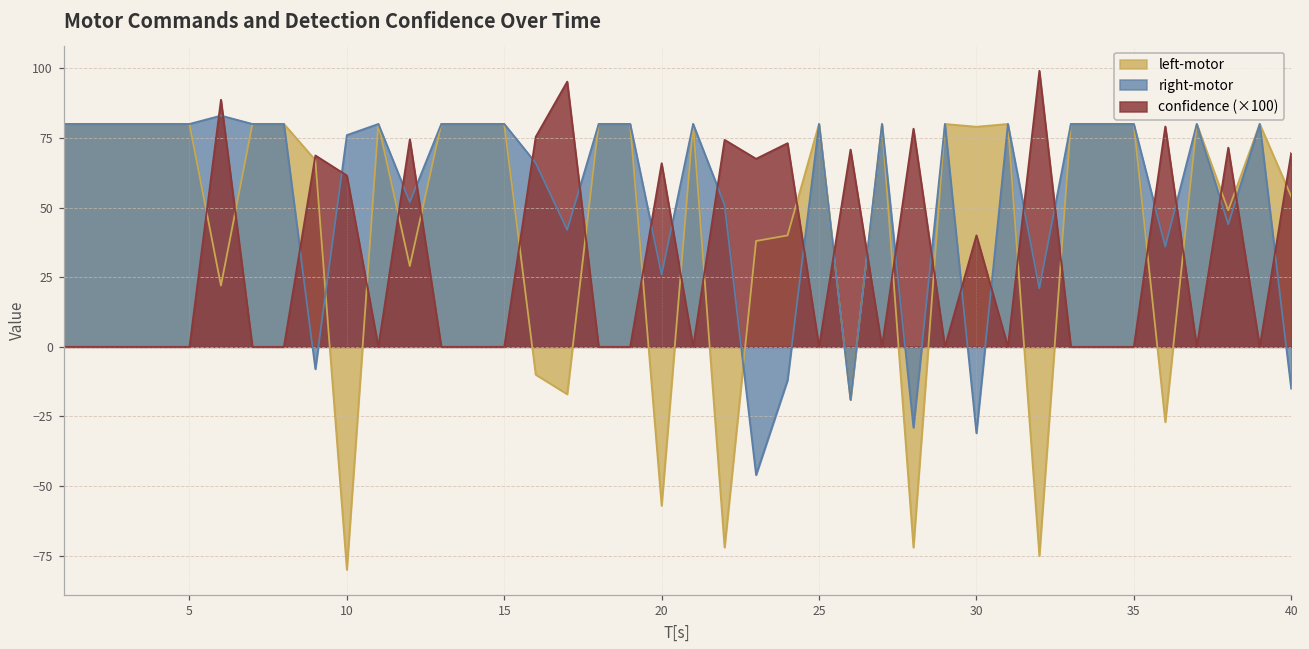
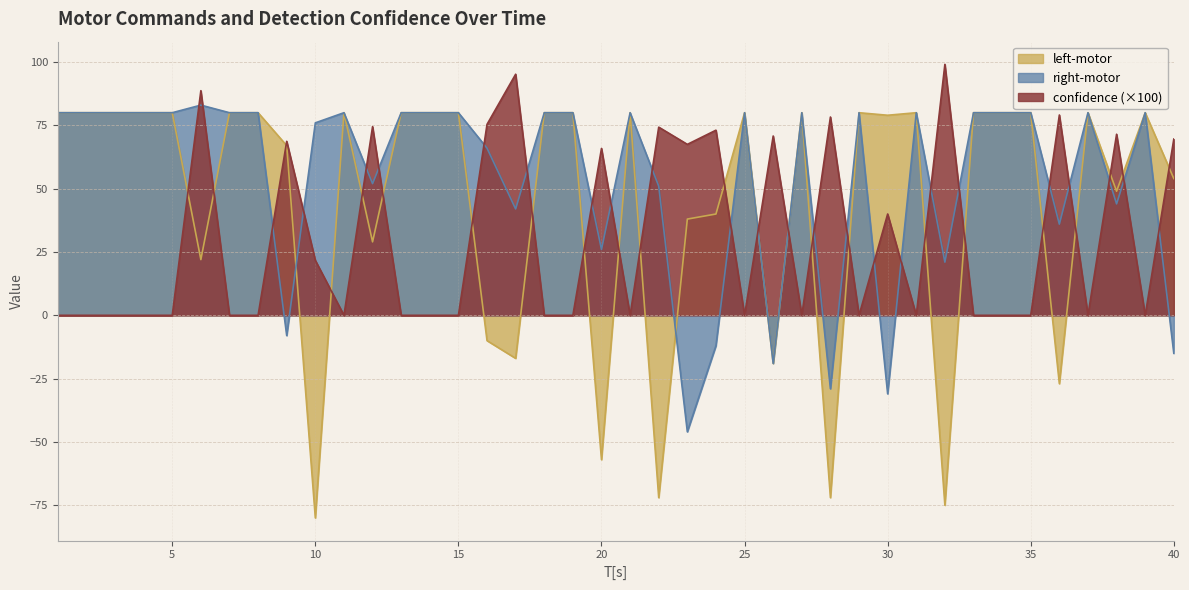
confidence (×100), 10: 62 -> 22
